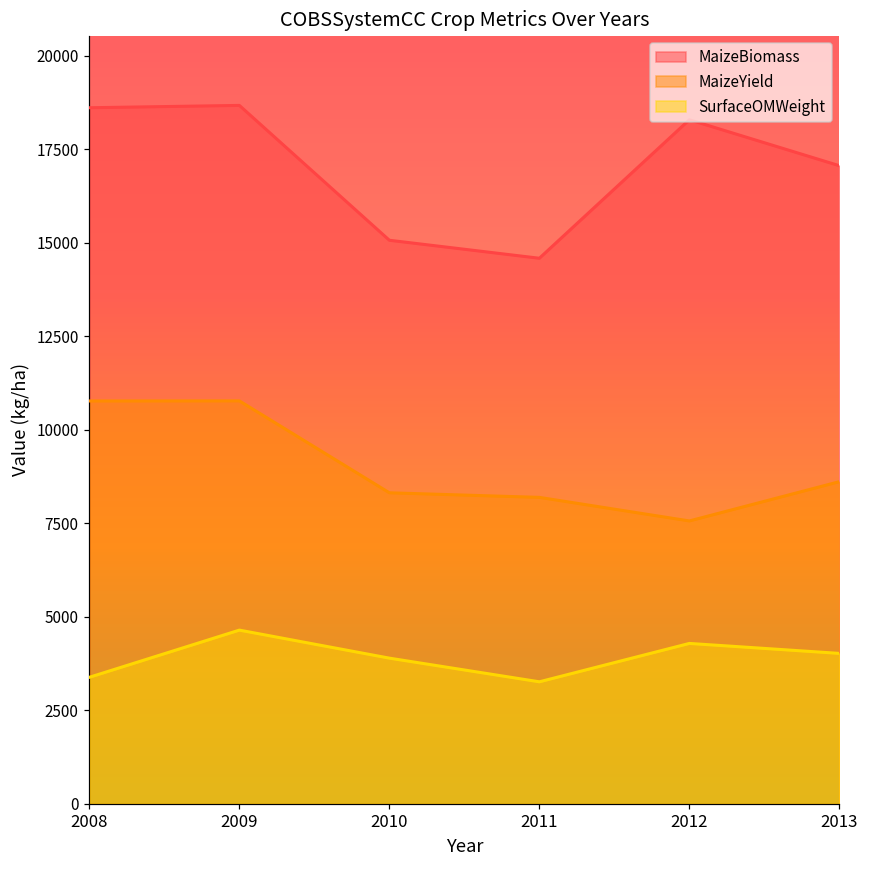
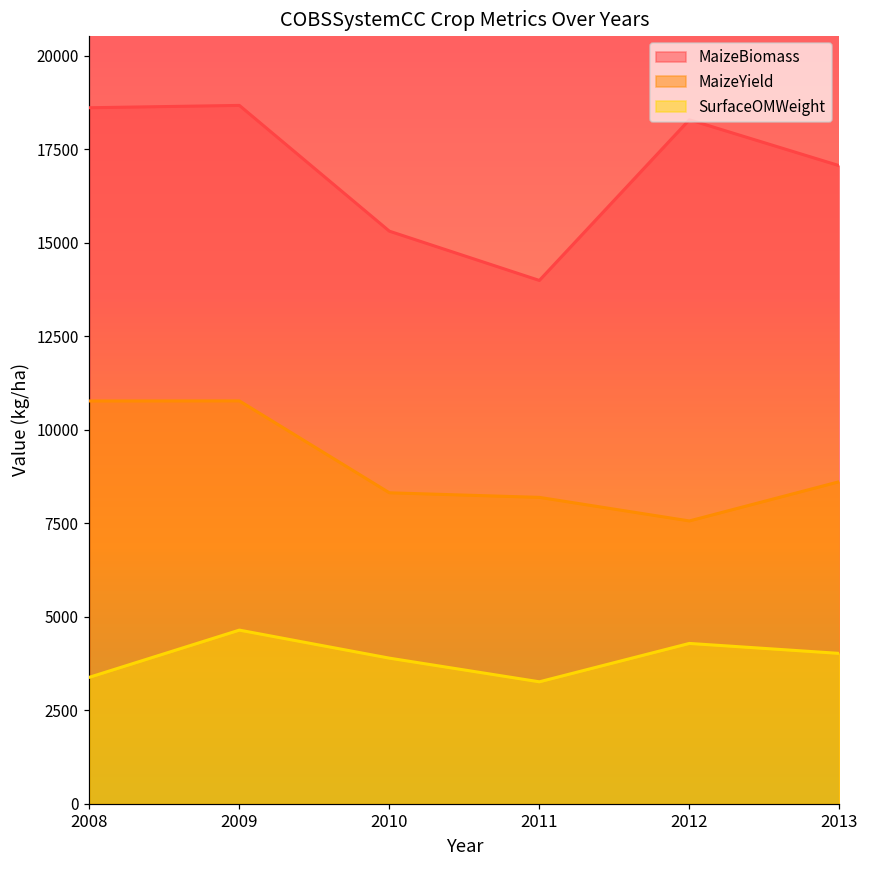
MaizeBiomass, 2010: 15100 -> 15300
MaizeBiomass, 2011: 14600 -> 14000
